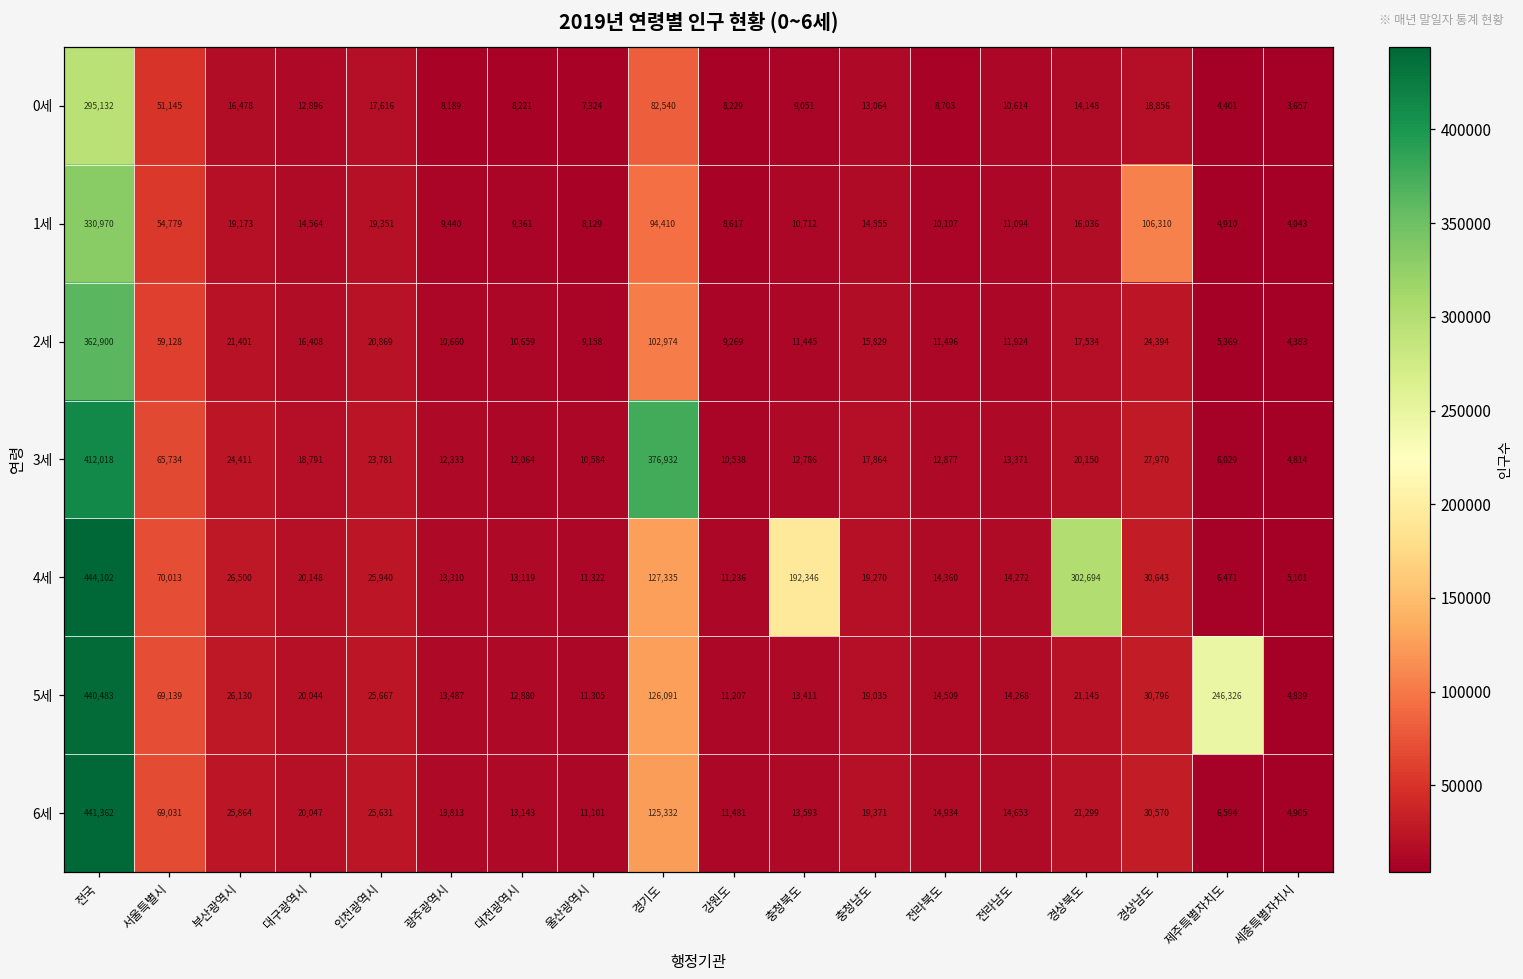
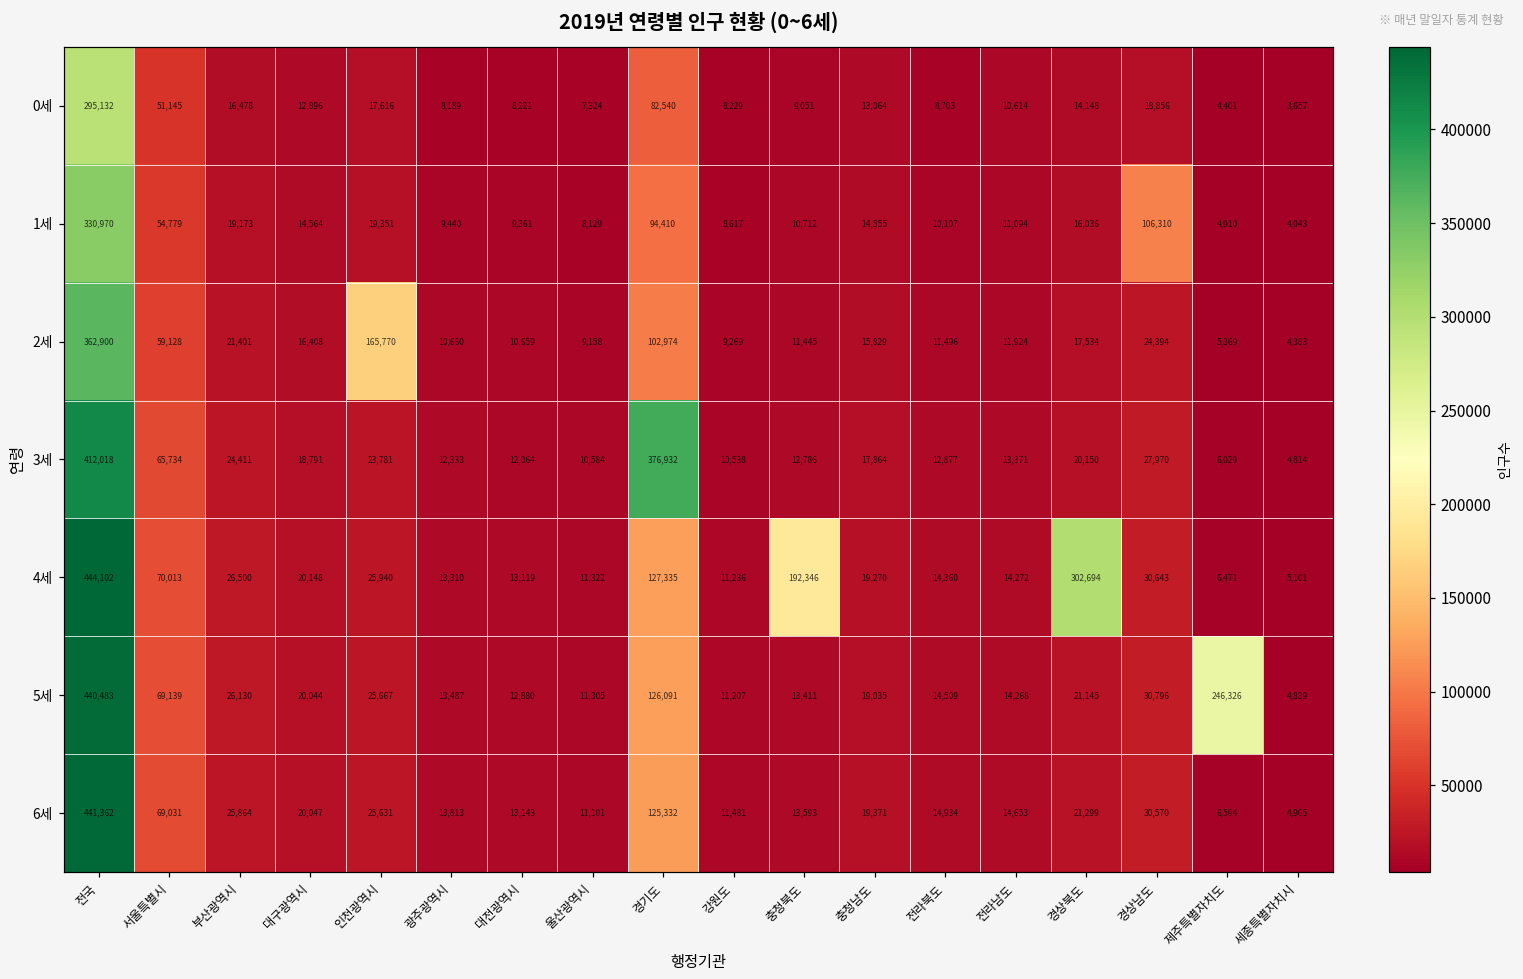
2세, 인천광역시: 20,869 -> 165,770
